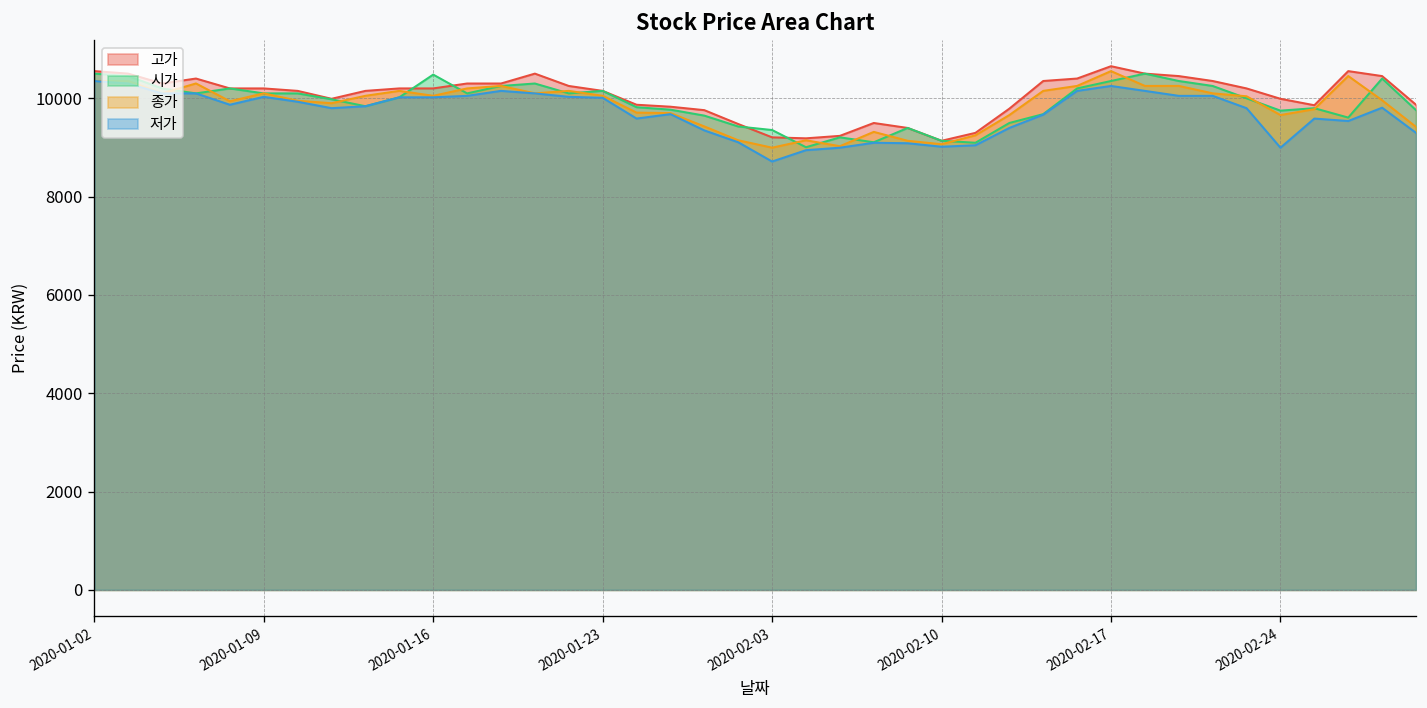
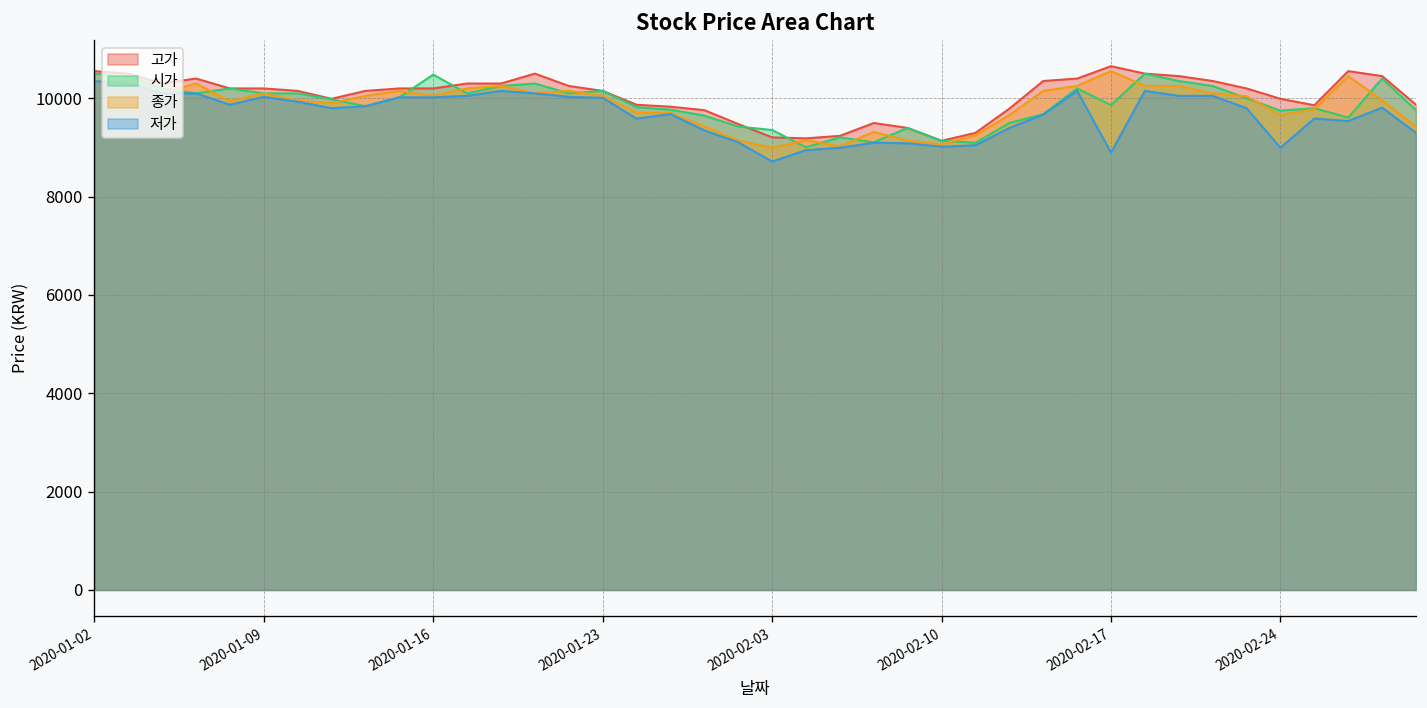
시가, 2020-02-17: 10400 -> 9900
저가, 2020-02-17: 10200 -> 8900
